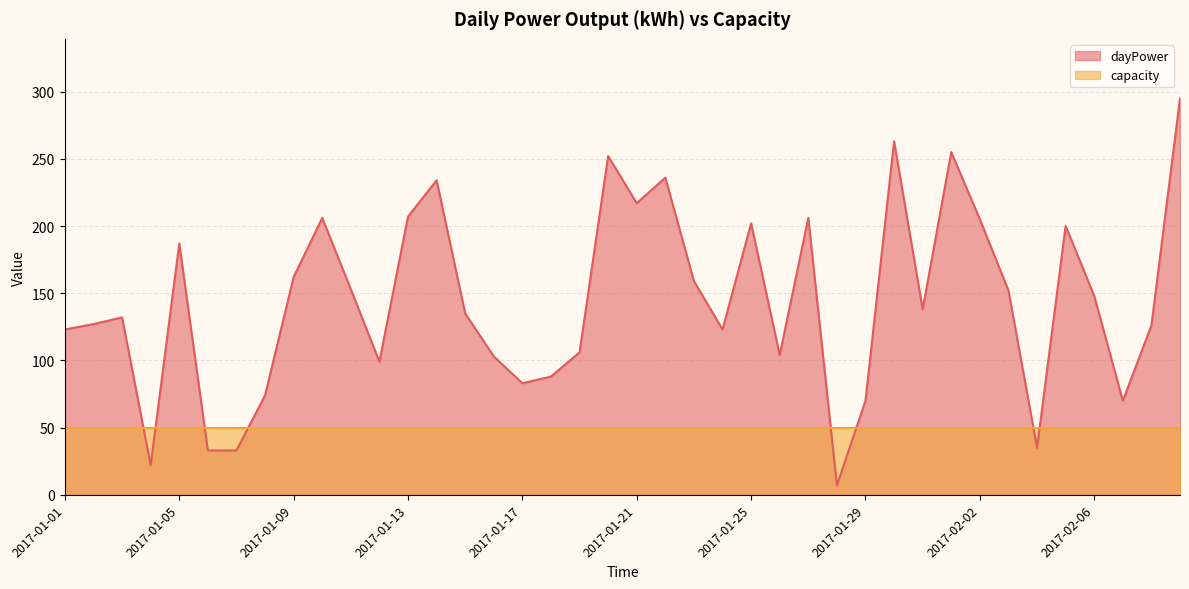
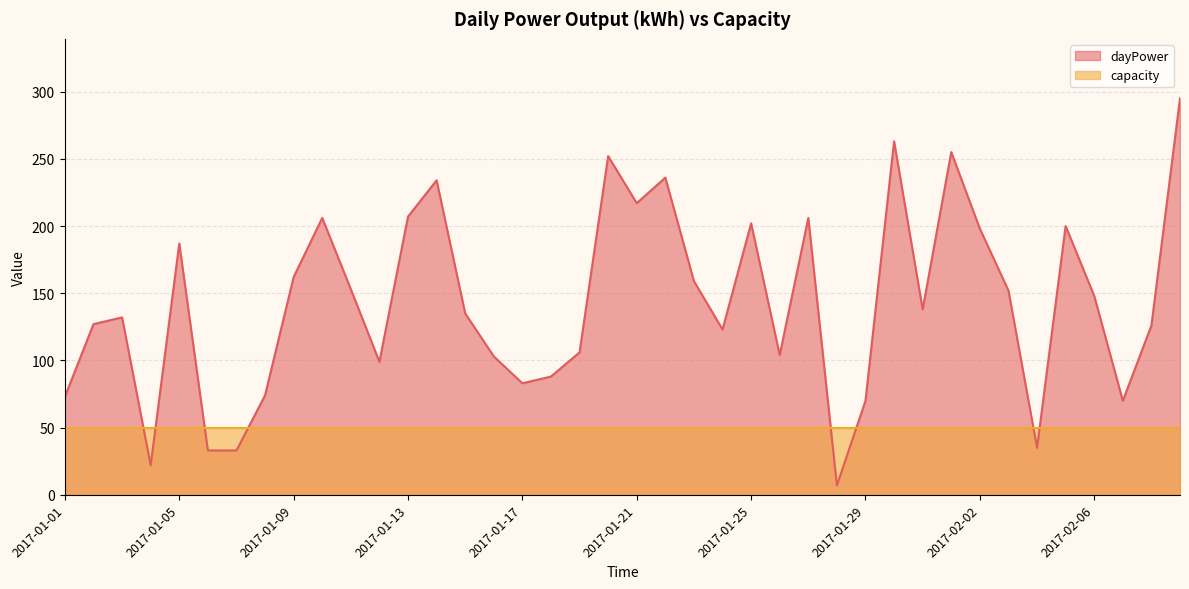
dayPower, 2017-01-01: 123 -> 73
dayPower, 2017-02-02: 205 -> 198
